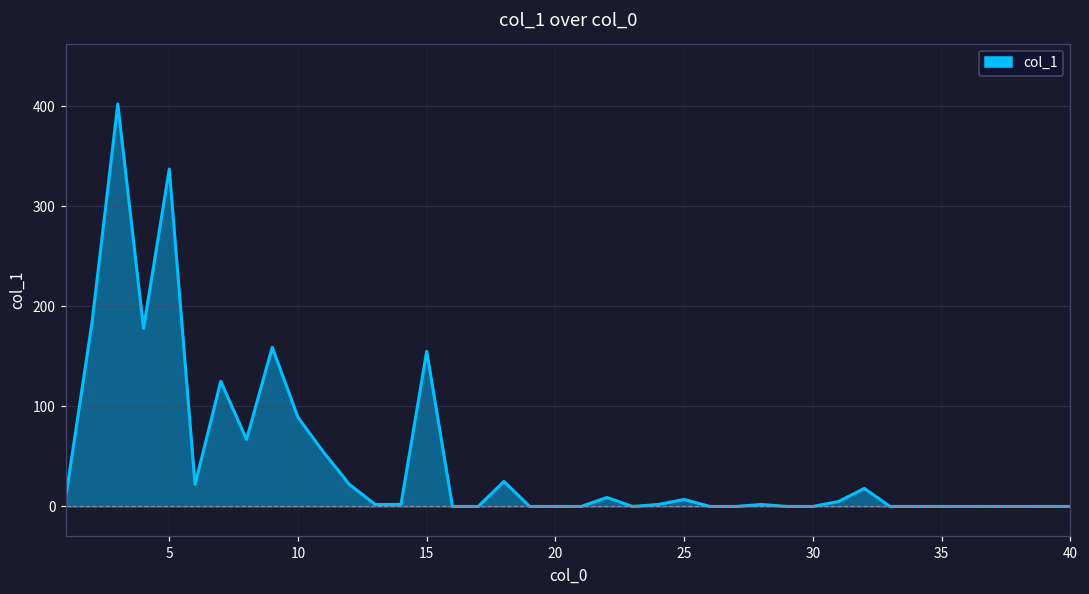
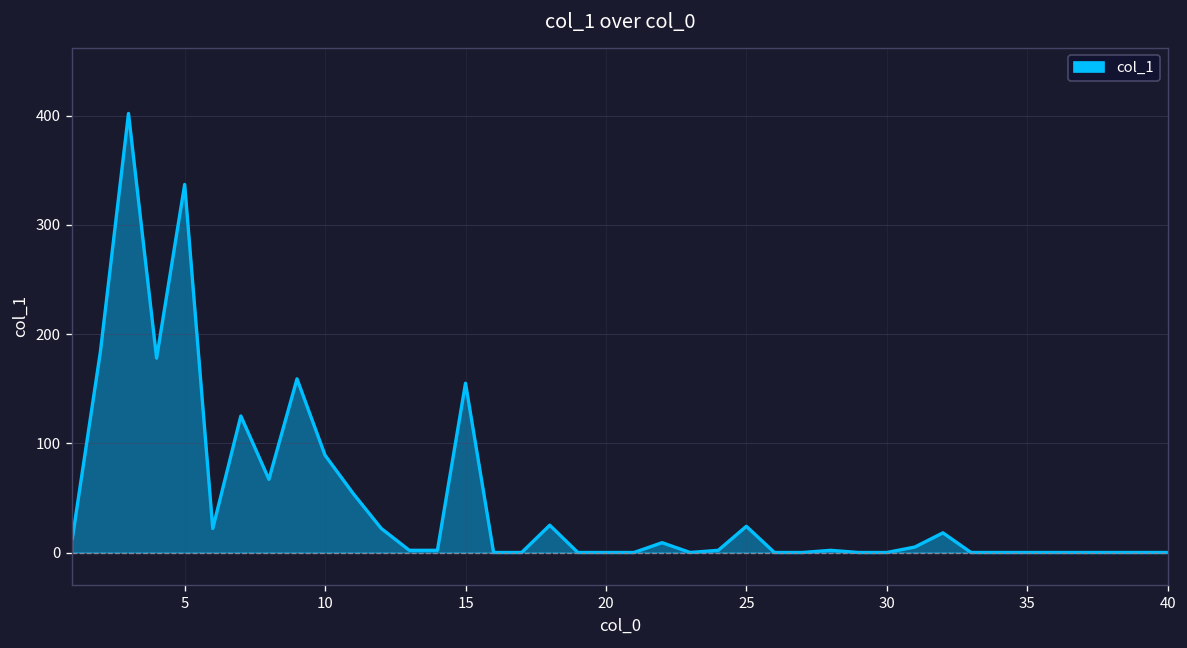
25: 10 -> 20
